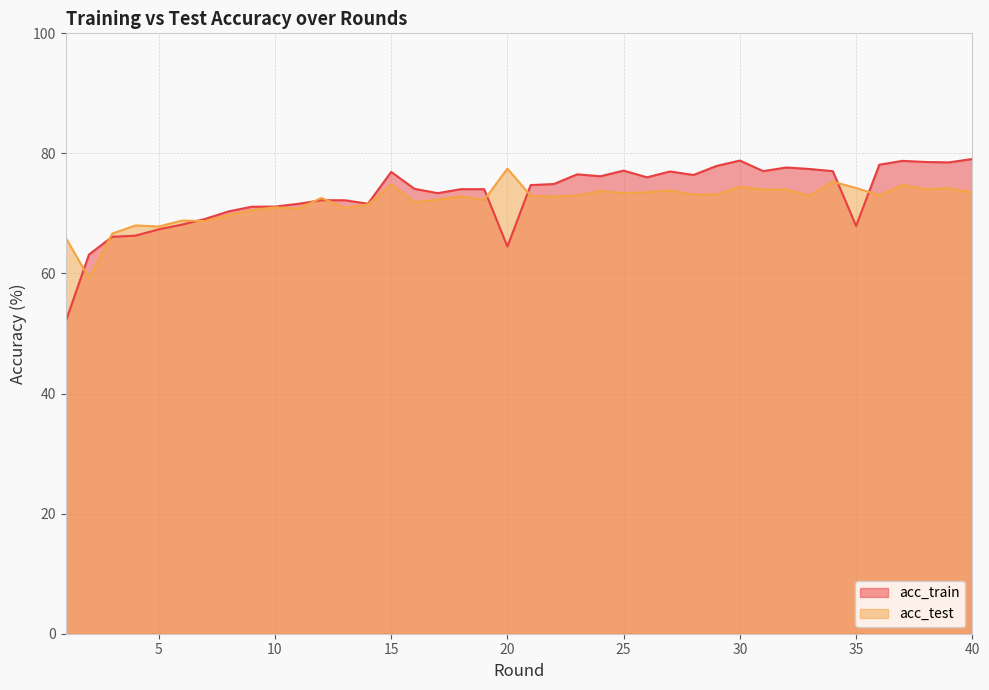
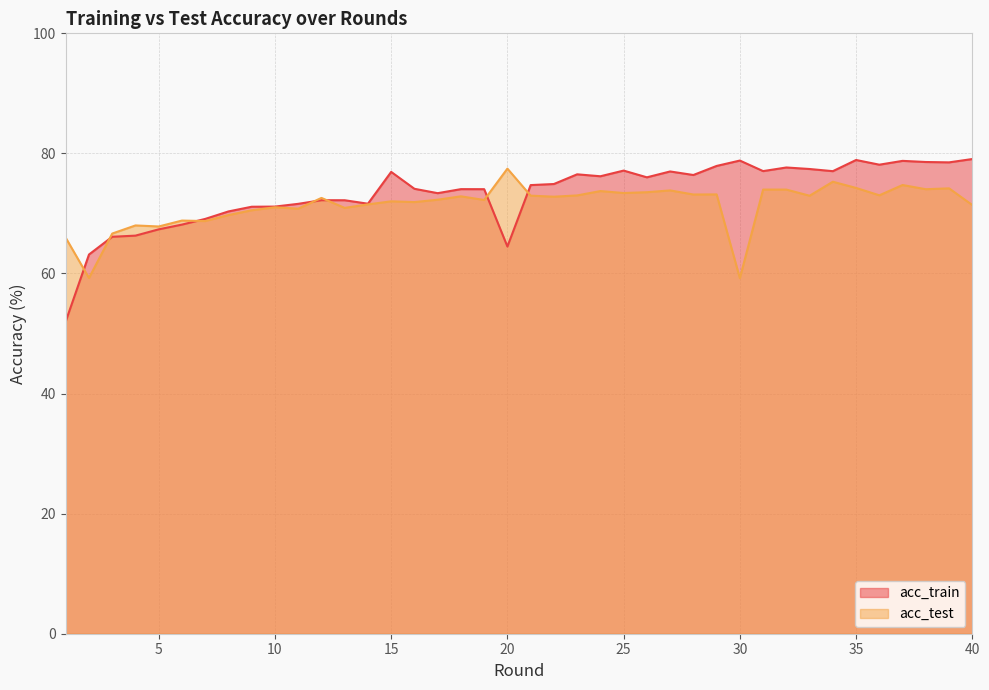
acc_test, 15: 75 -> 72
acc_test, 30: 74 -> 59
acc_train, 35: 68 -> 79
acc_test, 40: 74 -> 71
